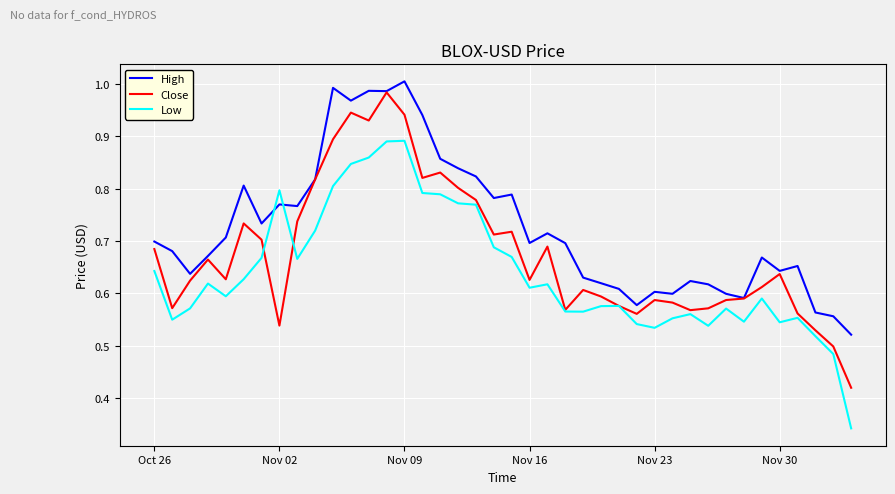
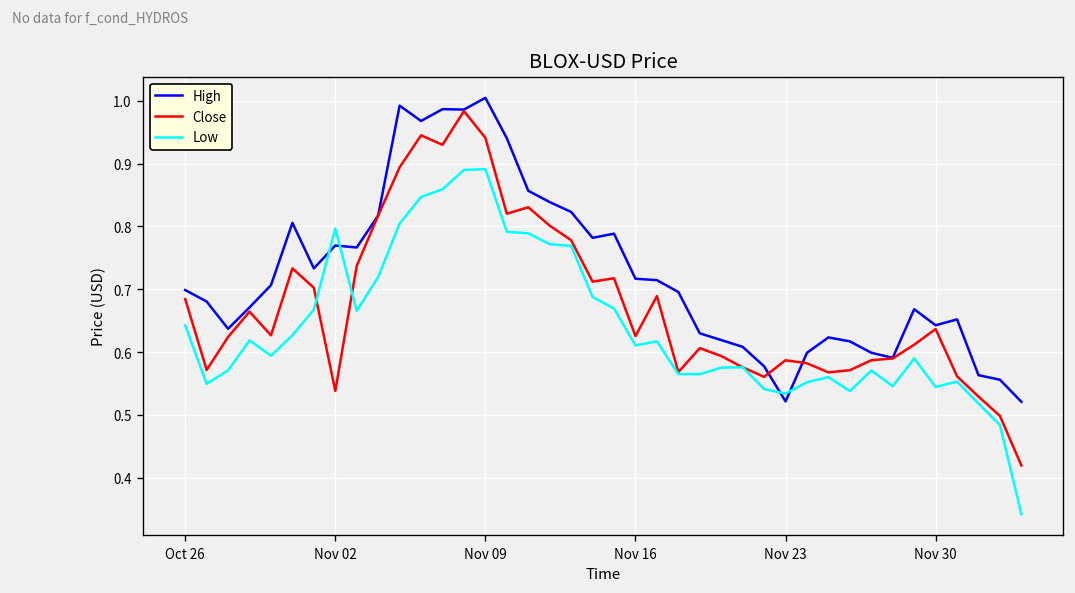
High, Nov 16: 0.70 -> 0.72
High, Nov 23: 0.60 -> 0.52
